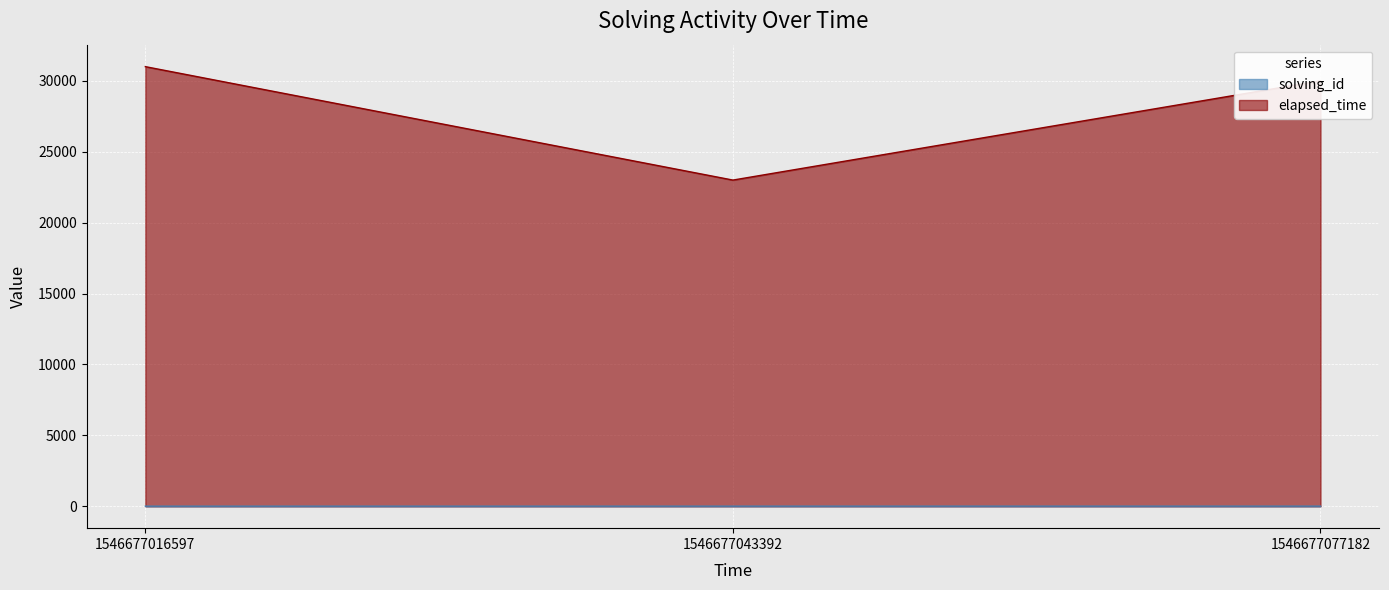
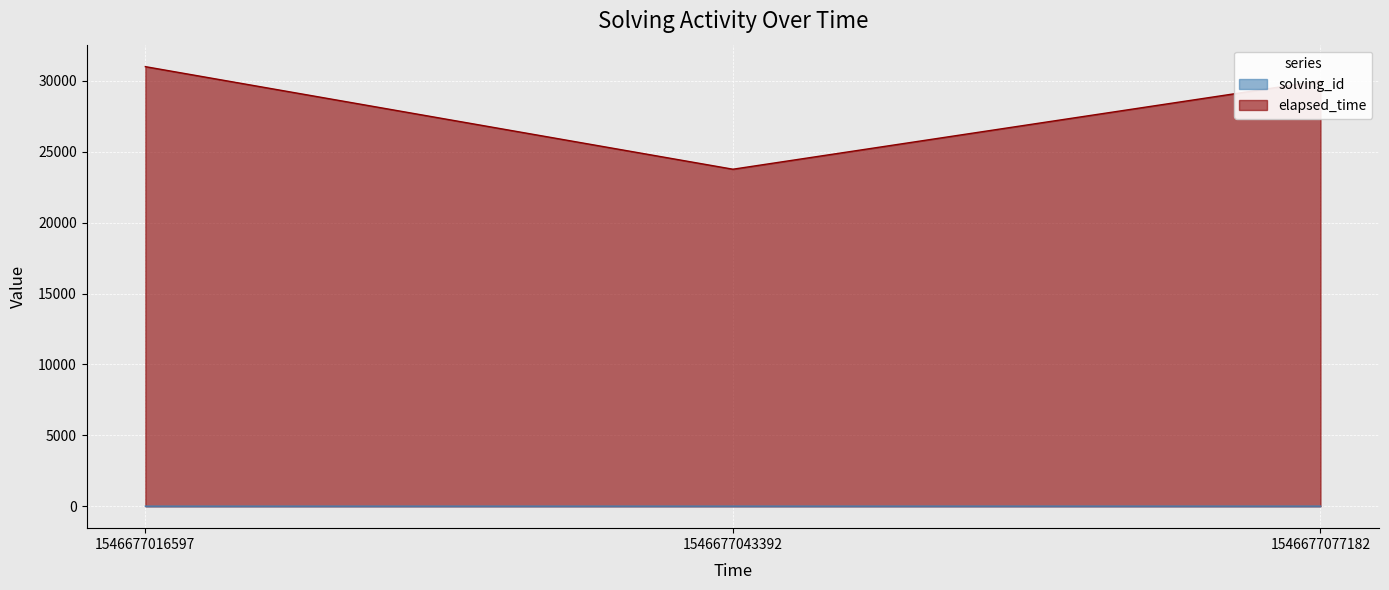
elapsed_time, 1546677043392: 23000 -> 23800
